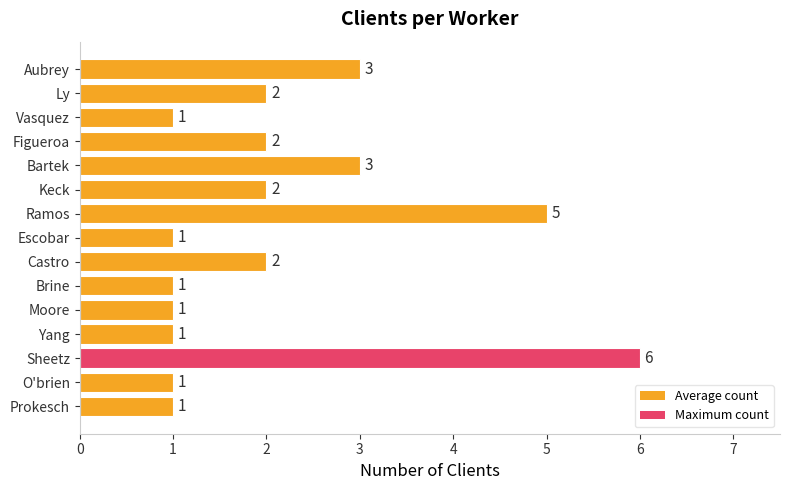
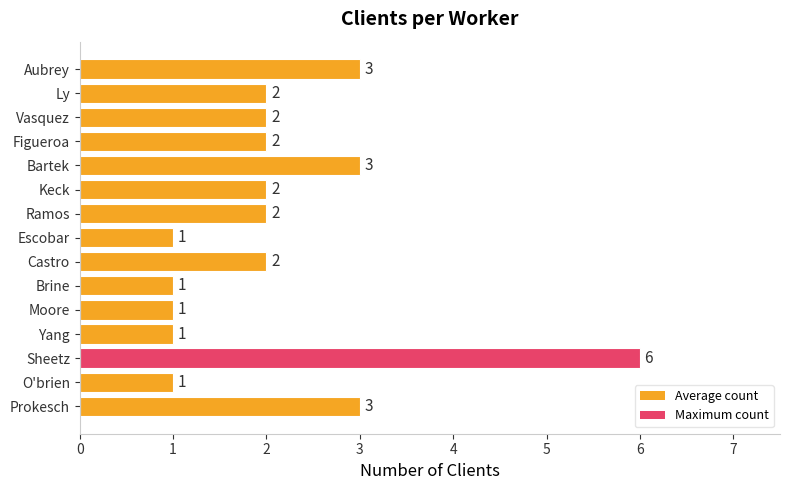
Vasquez: 1 -> 2
Ramos: 5 -> 2
Prokesch: 1 -> 3
